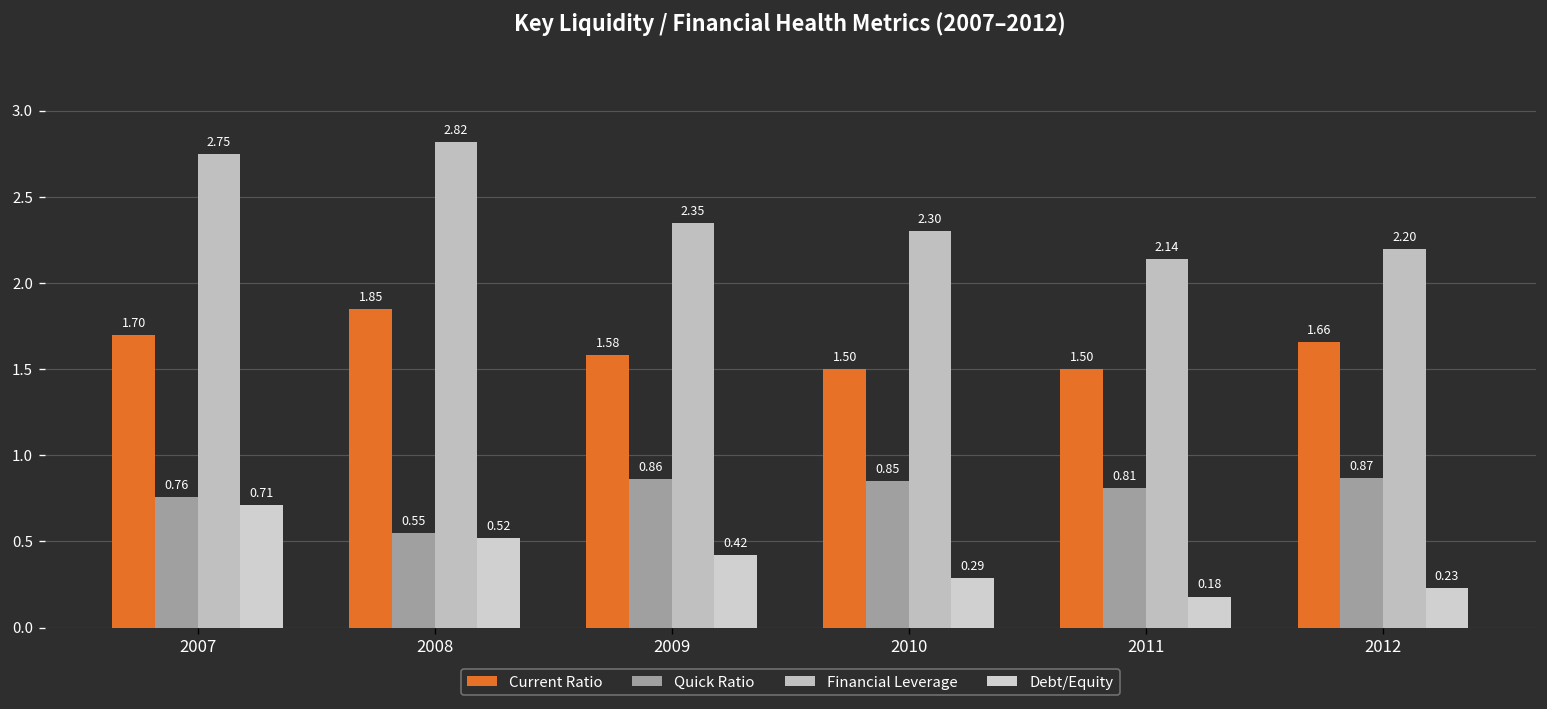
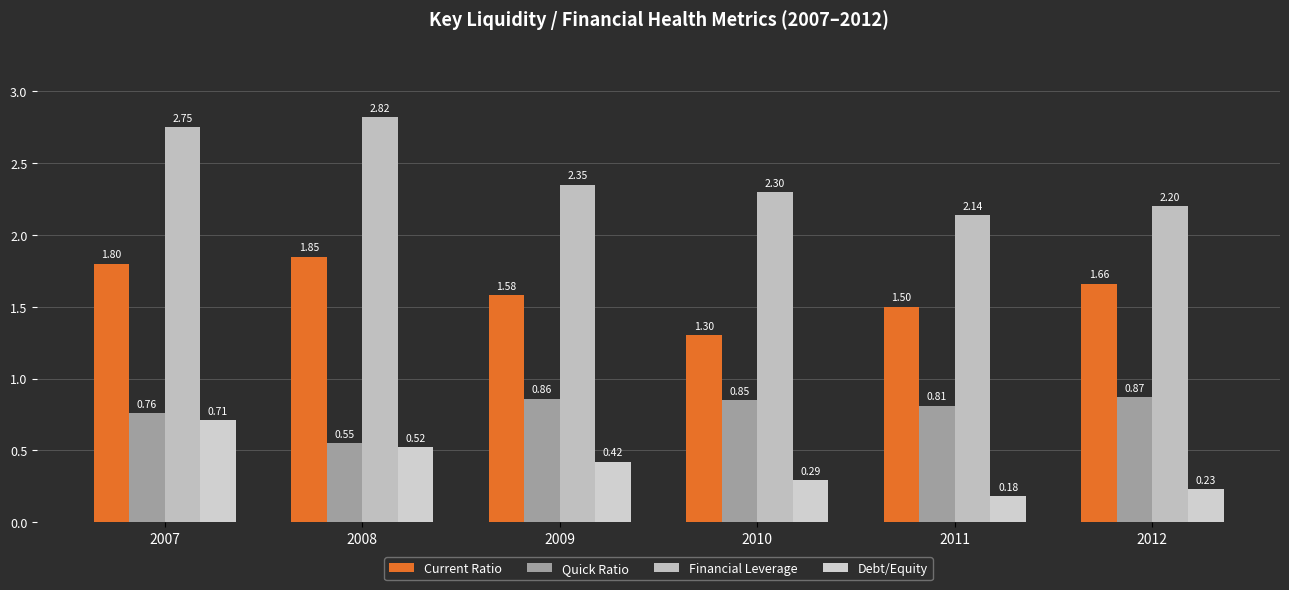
Current Ratio, 2007: 1.70 -> 1.80
Current Ratio, 2010: 1.50 -> 1.30
